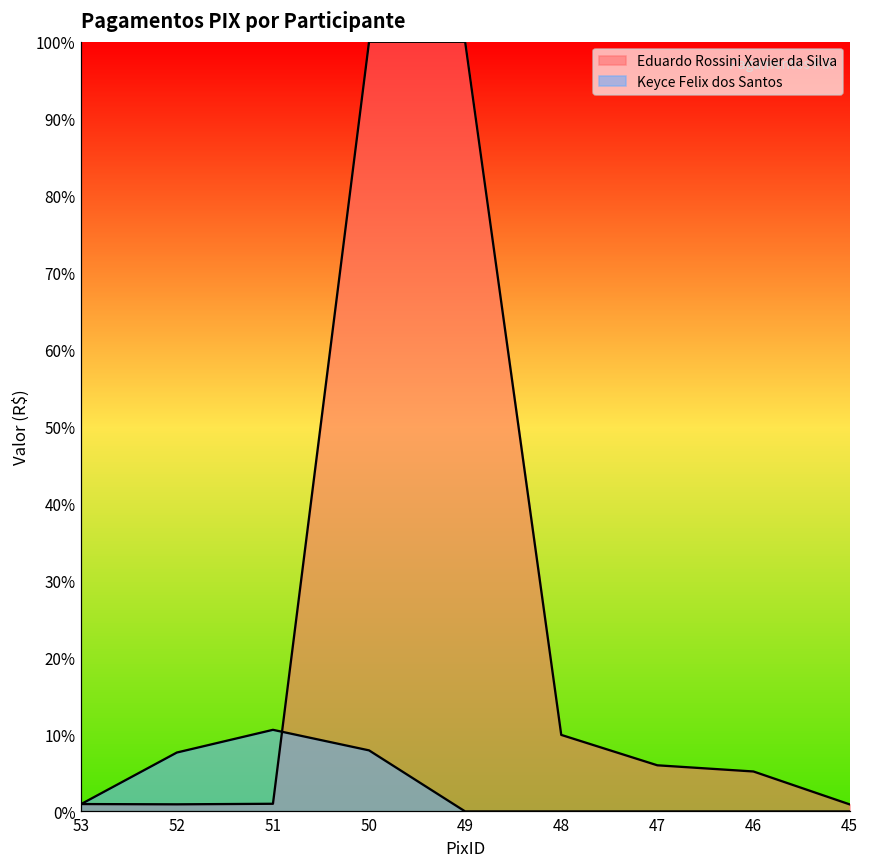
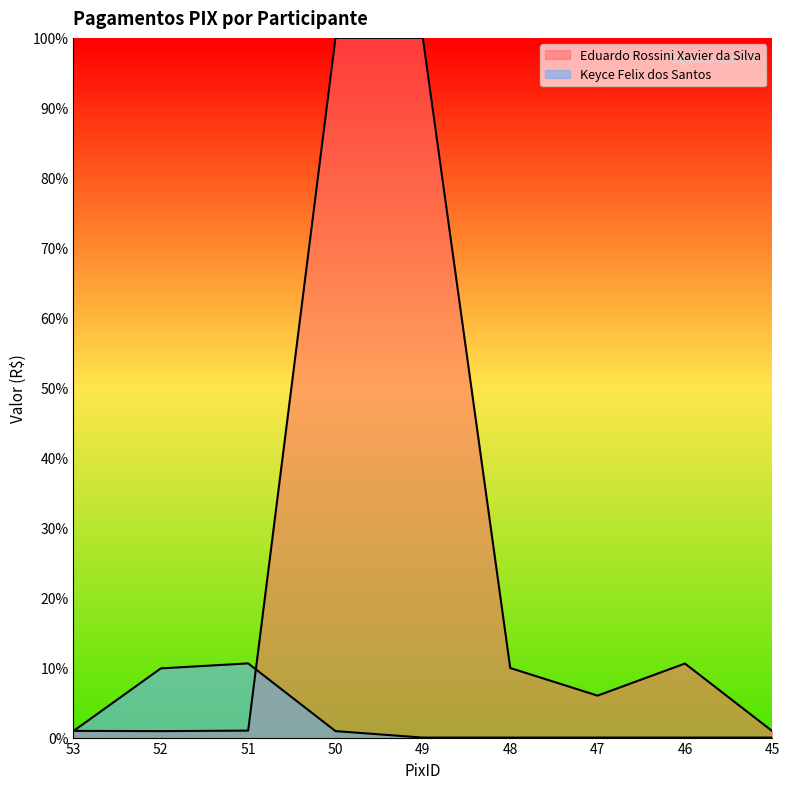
Keyce Felix dos Santos, 52: 8% -> 10%
Keyce Felix dos Santos, 50: 8% -> 1%
Eduardo Rossini Xavier da Silva, 46: 5% -> 11%
